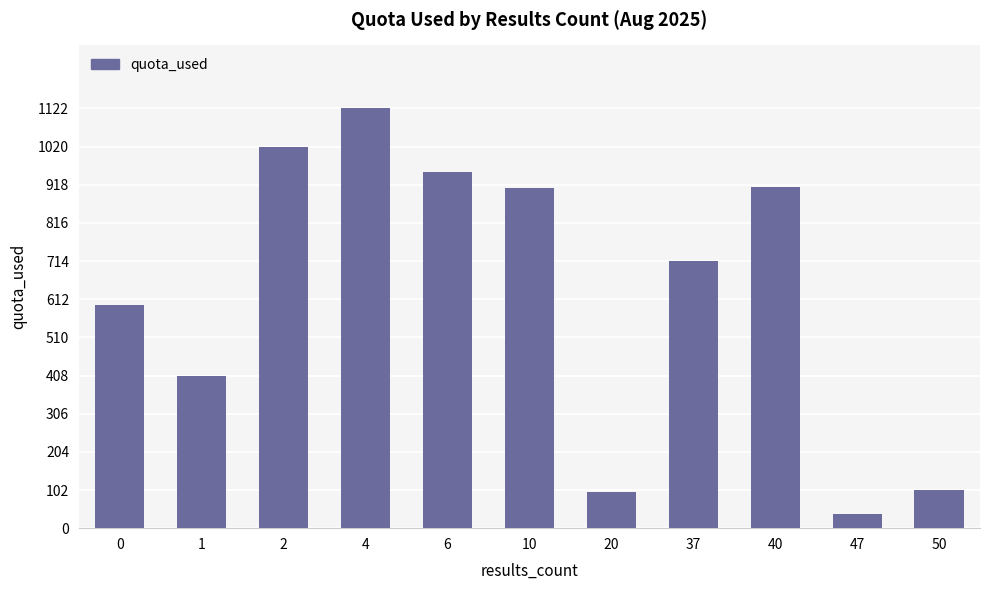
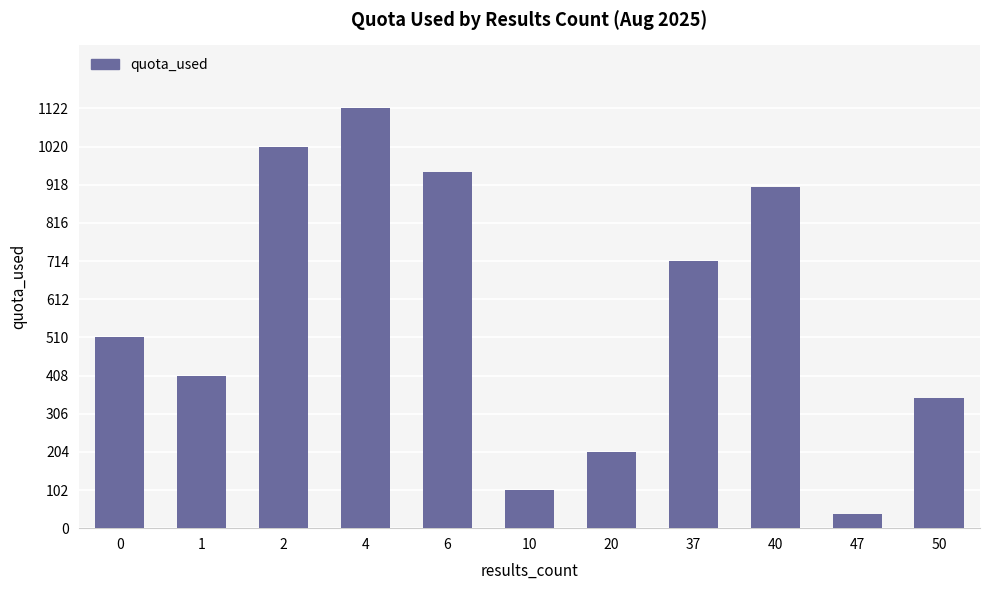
0: 600 -> 510
10: 910 -> 100
20: 100 -> 200
50: 100 -> 350
